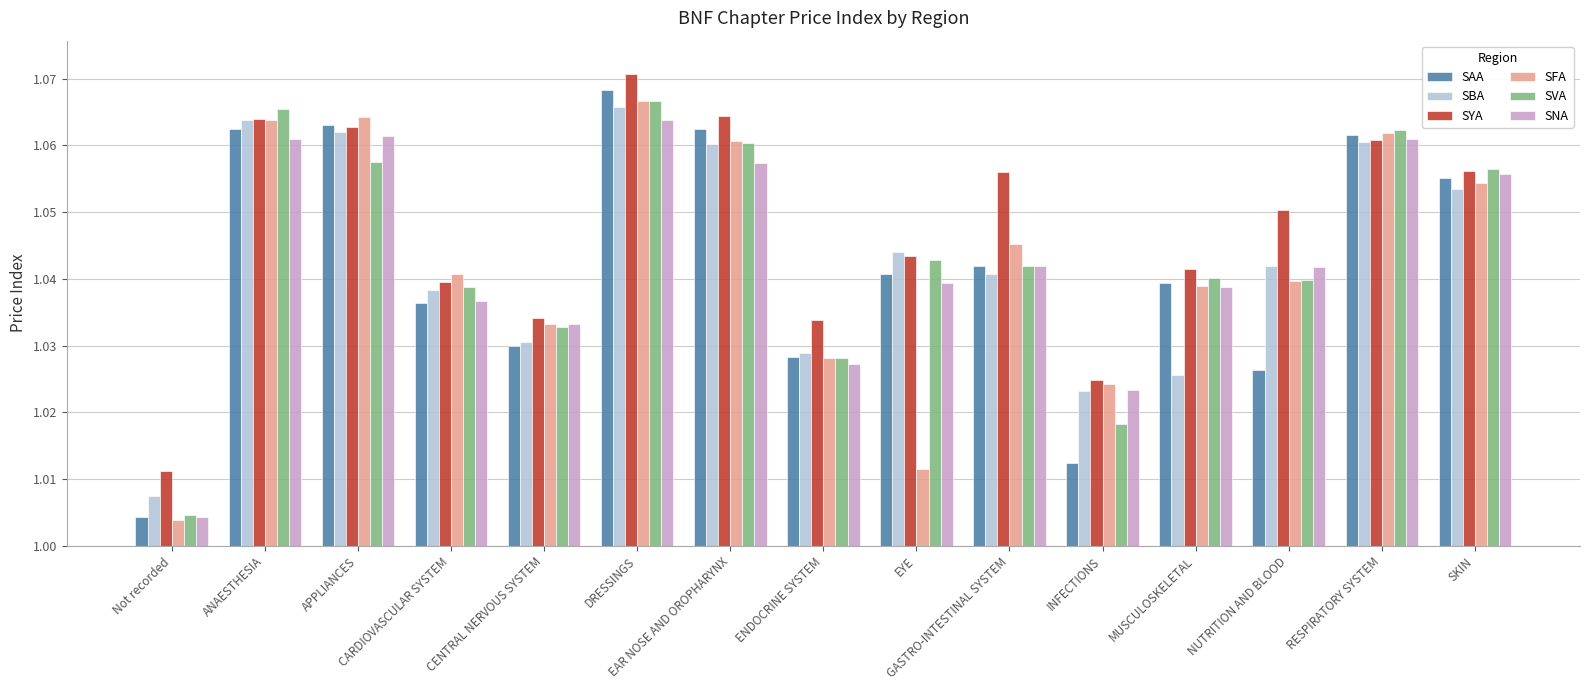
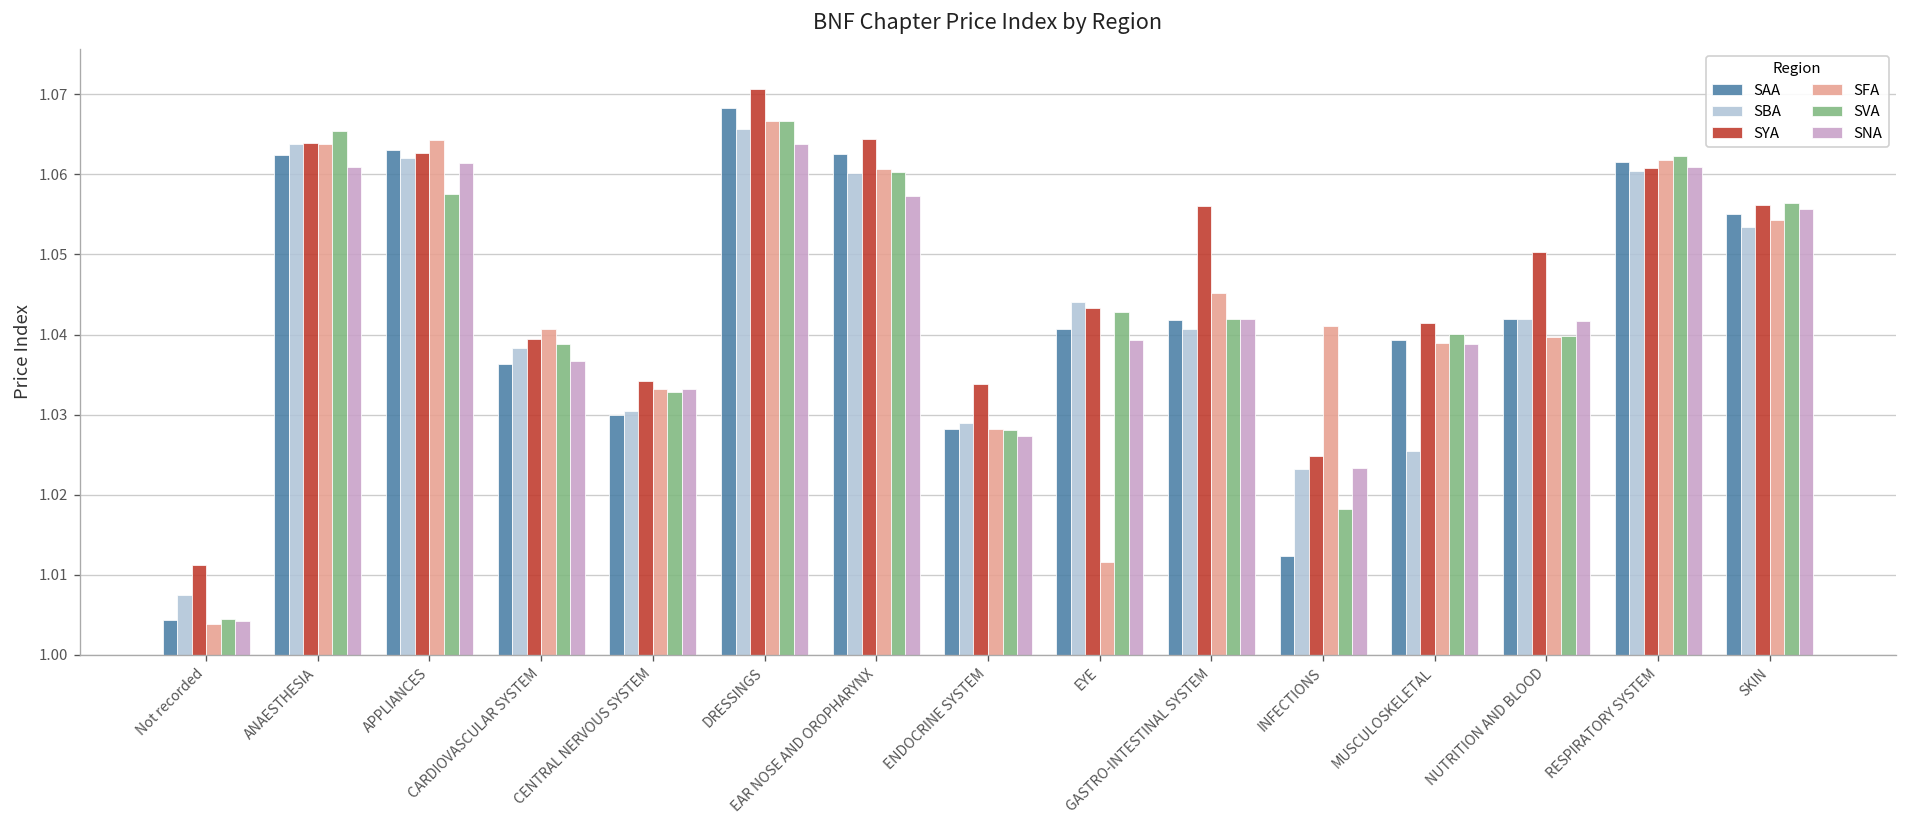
SFA, INFECTIONS: 1.024 -> 1.041
SAA, NUTRITION AND BLOOD: 1.026 -> 1.042
